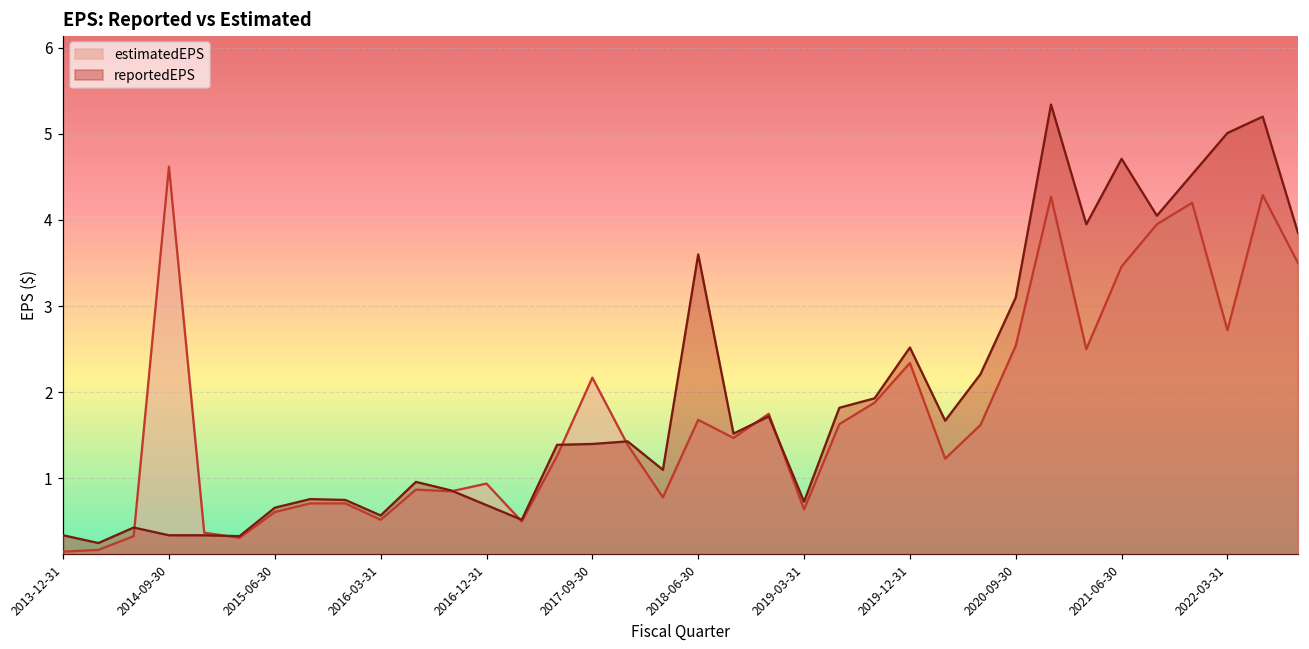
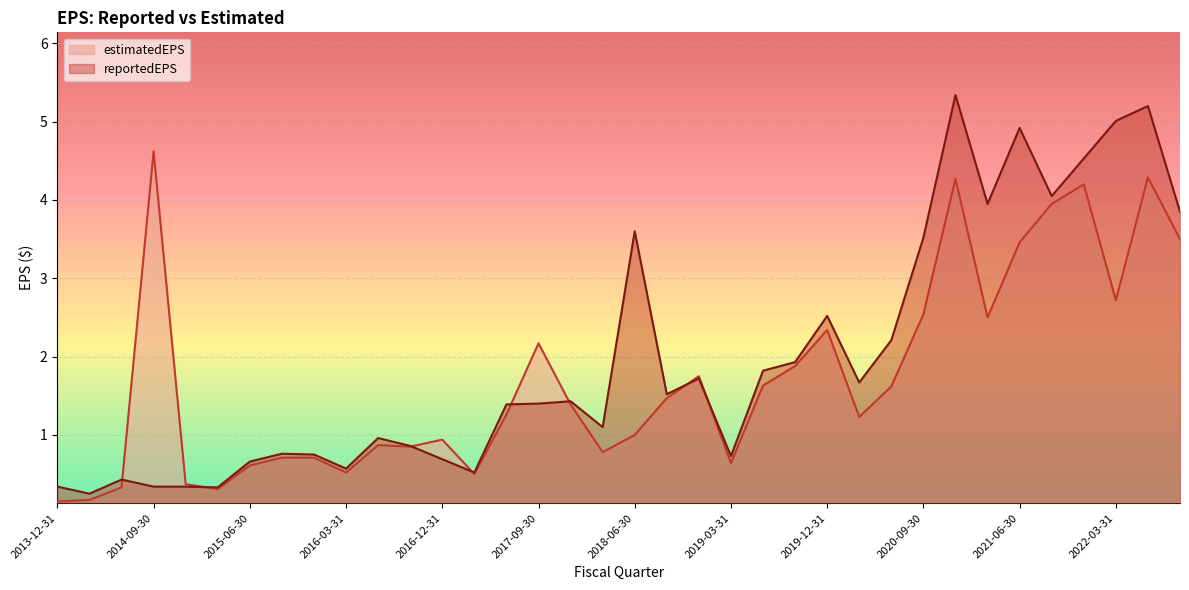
estimatedEPS, 2018-06-30: 1.7 -> 1.0
reportedEPS, 2020-09-30: 3.1 -> 3.5
reportedEPS, 2021-06-30: 4.7 -> 4.9
